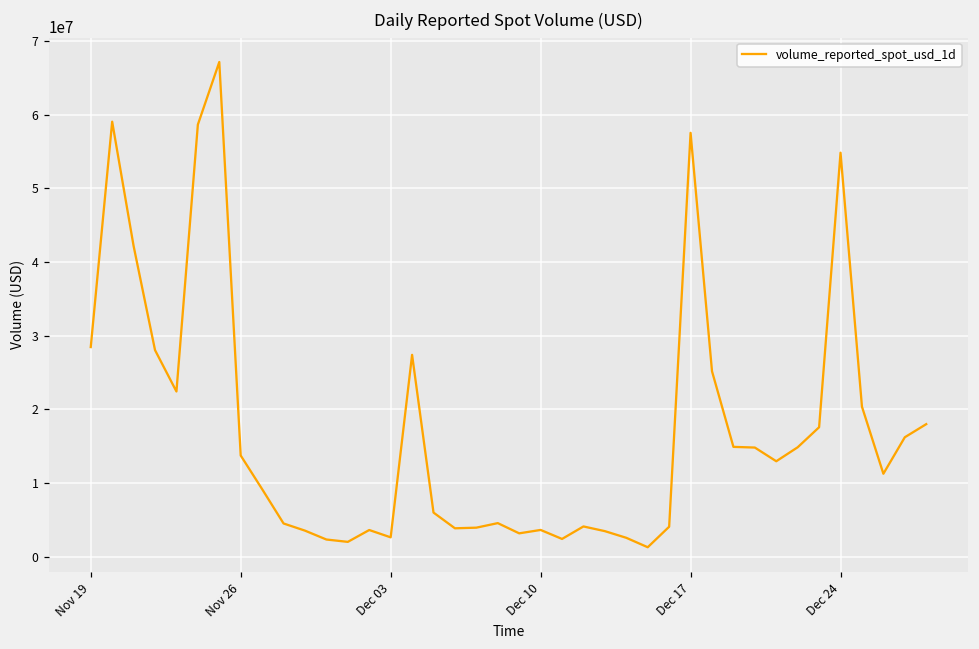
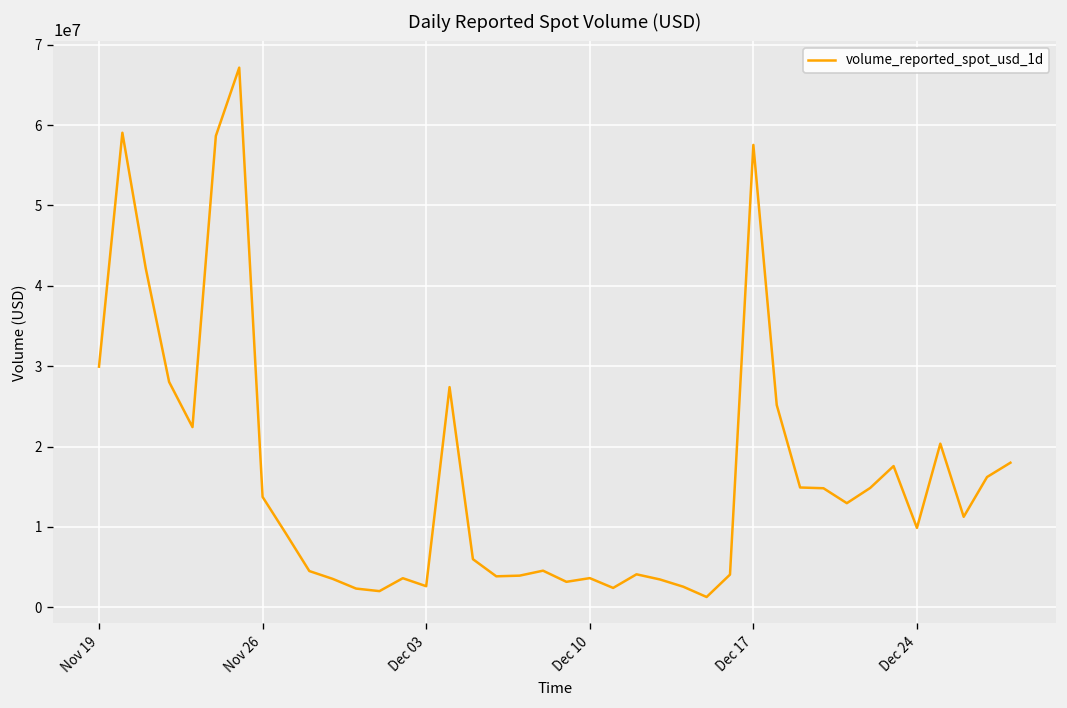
Nov 19: 28000000 -> 30000000
Dec 24: 55000000 -> 10000000
